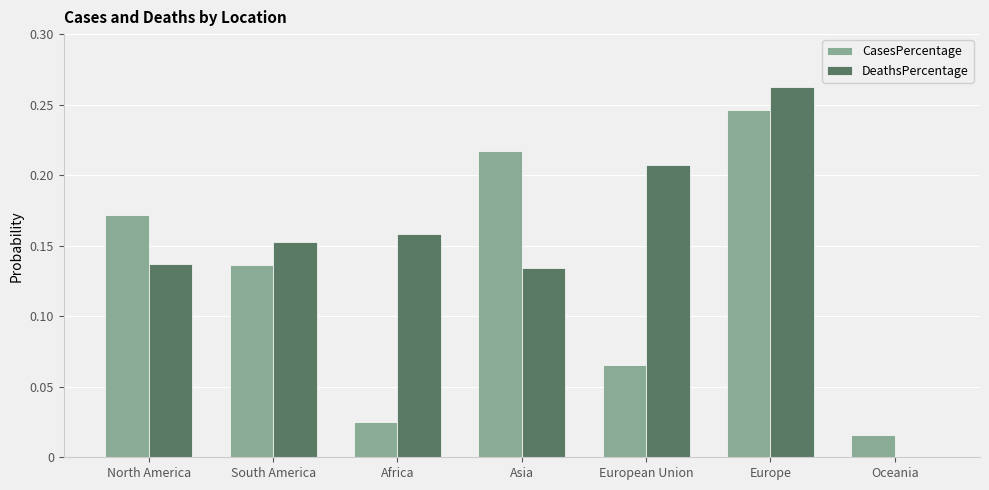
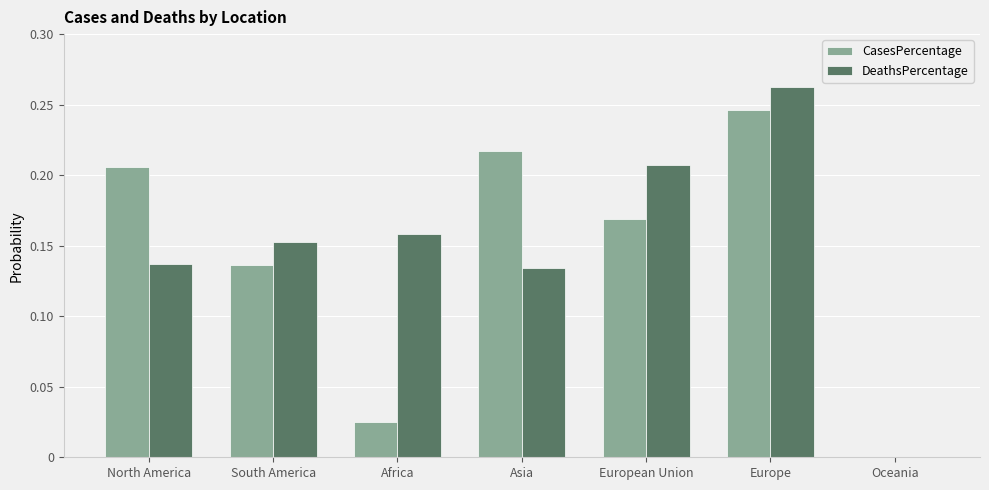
CasesPercentage, North America: 0.172 -> 0.206
CasesPercentage, European Union: 0.065 -> 0.169
CasesPercentage, Oceania: 0.016 -> 0.000
